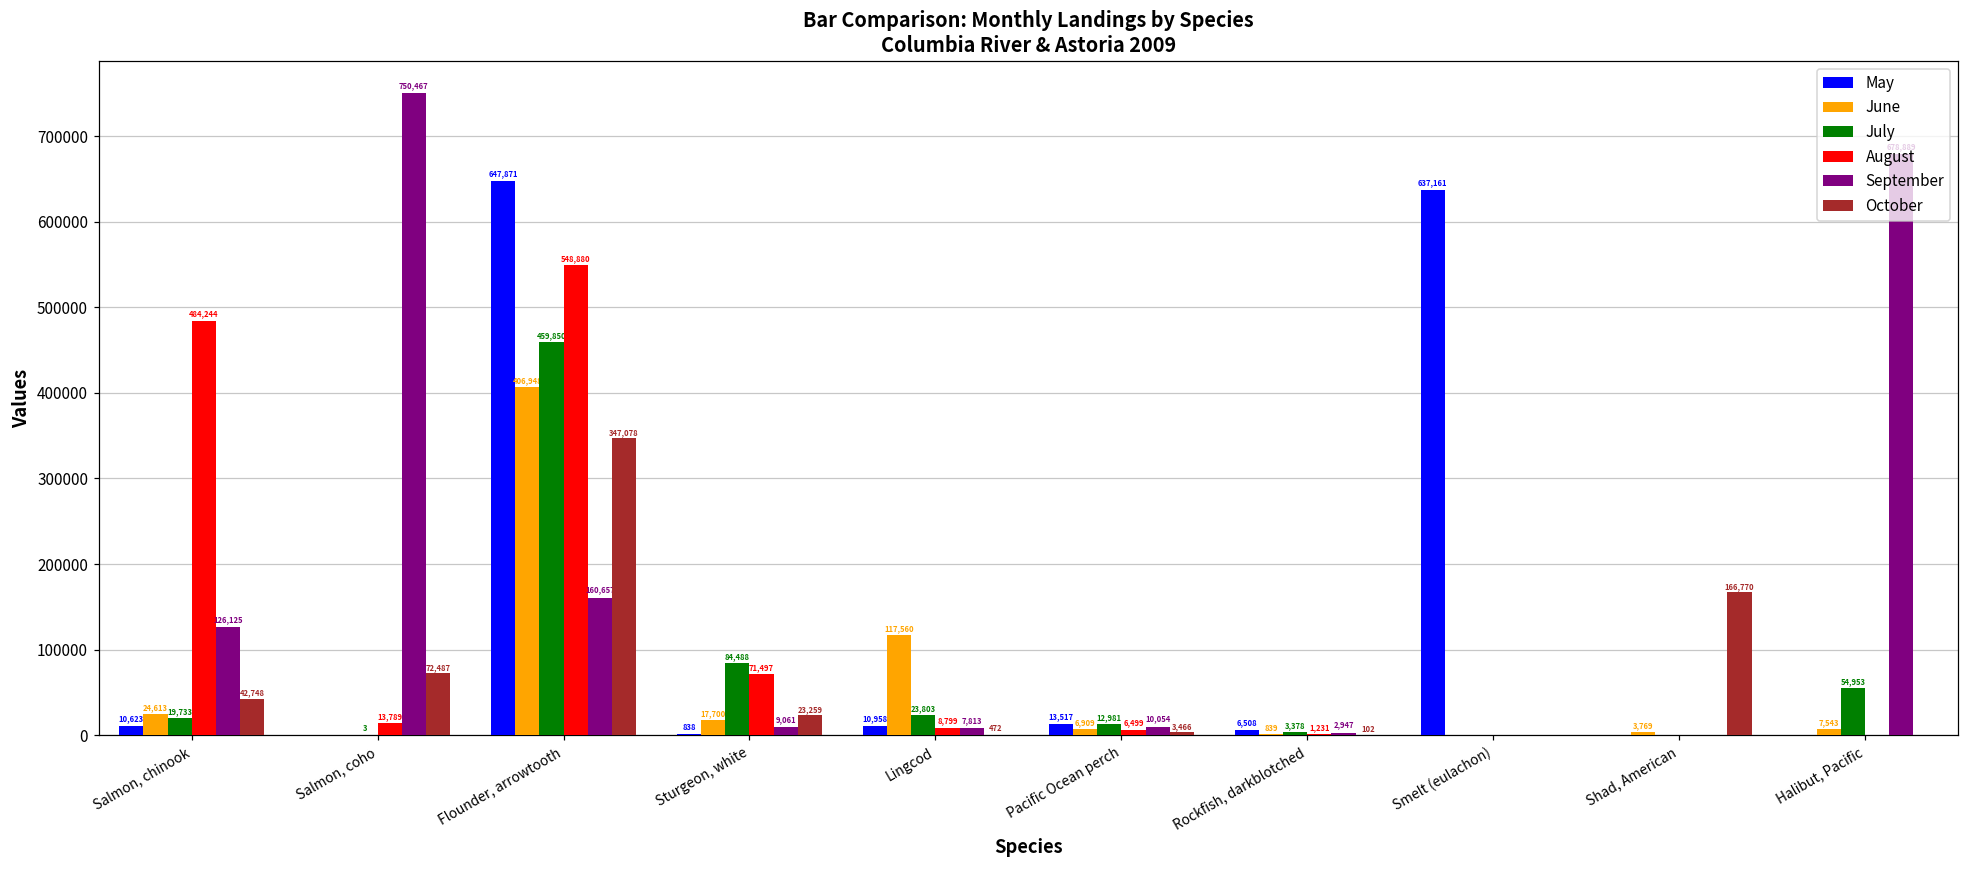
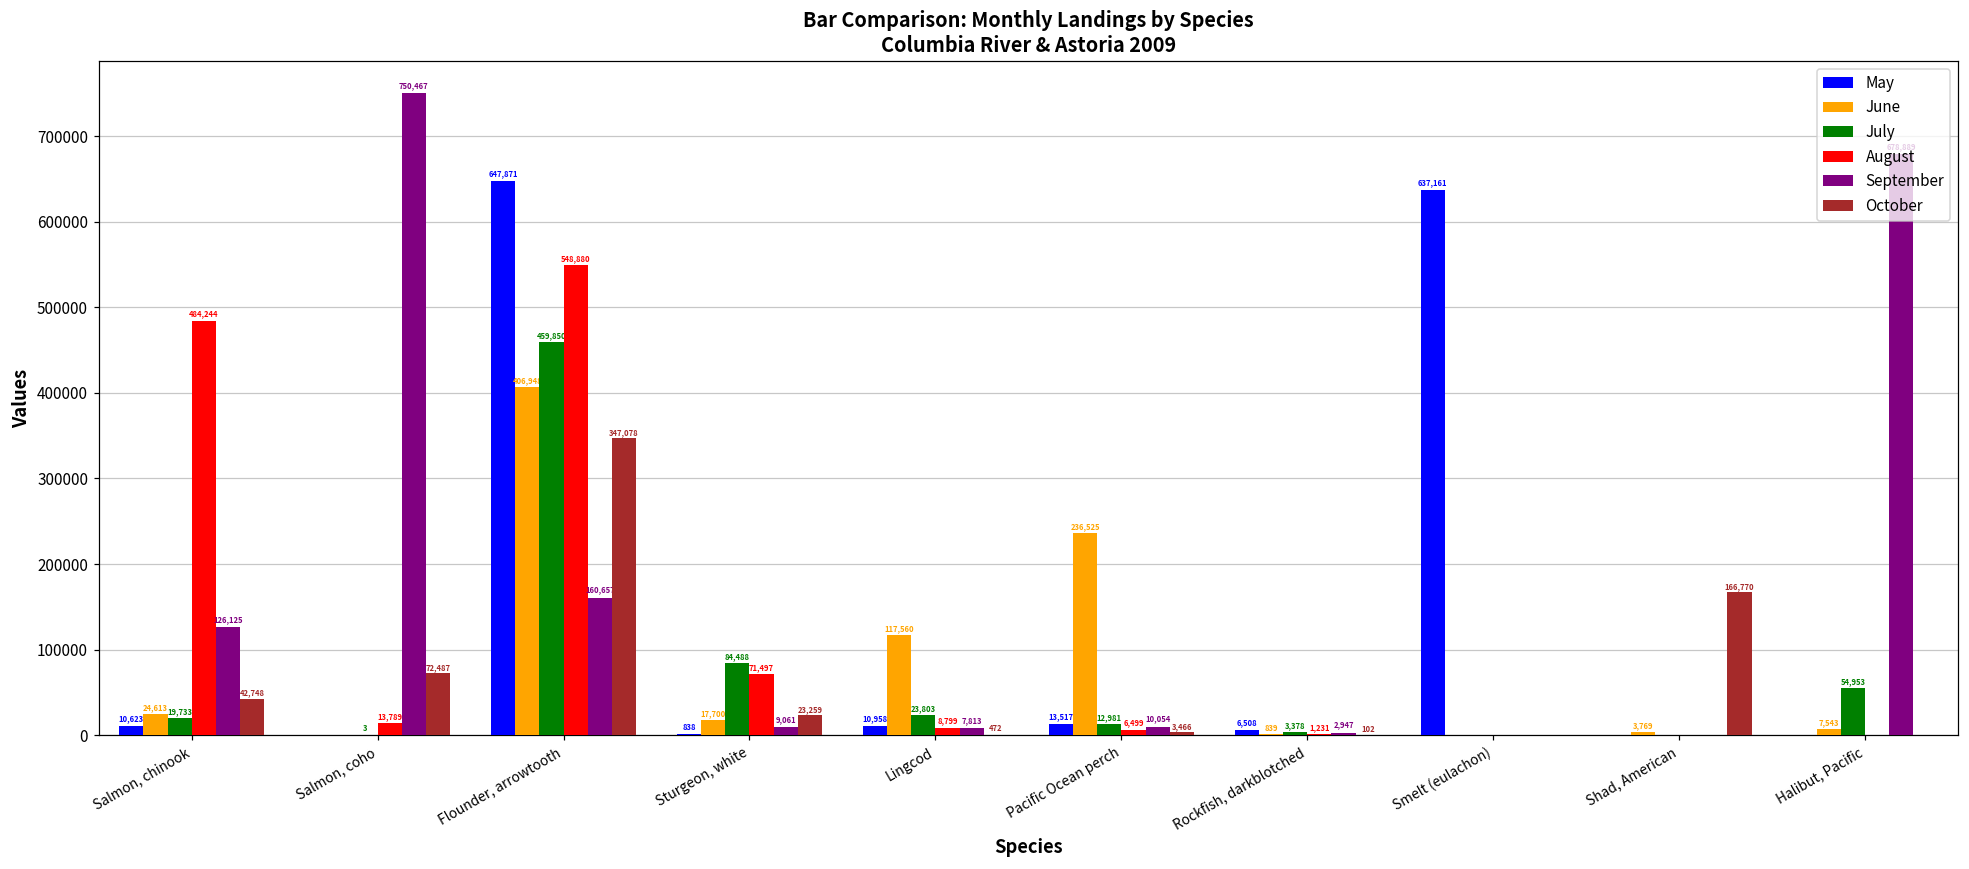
June, Pacific Ocean perch: 6,909 -> 236,525
